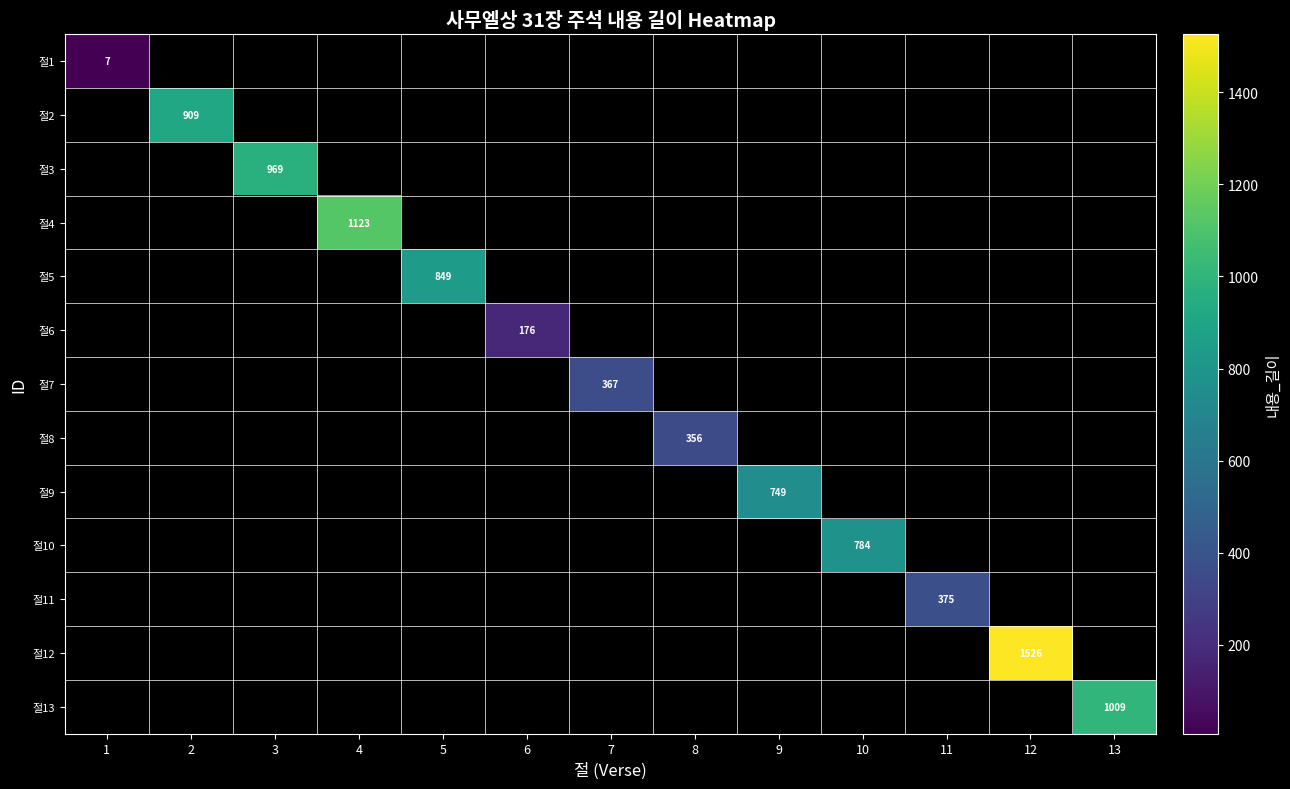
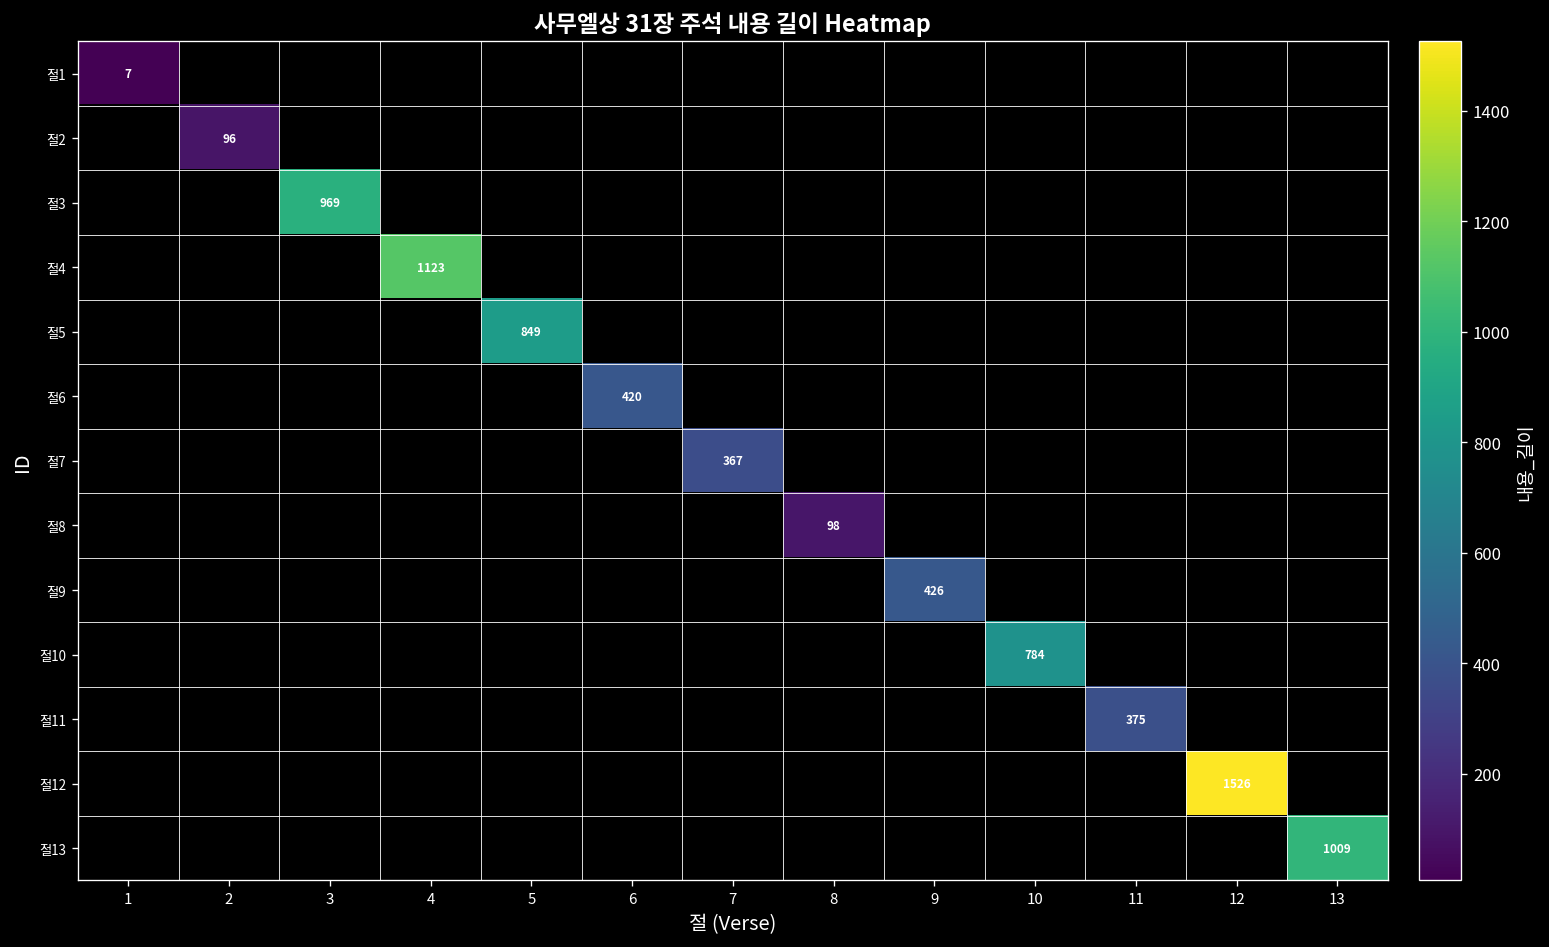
절2, 2: 909 -> 96
절6, 6: 176 -> 420
절8, 8: 356 -> 98
절9, 9: 749 -> 426
